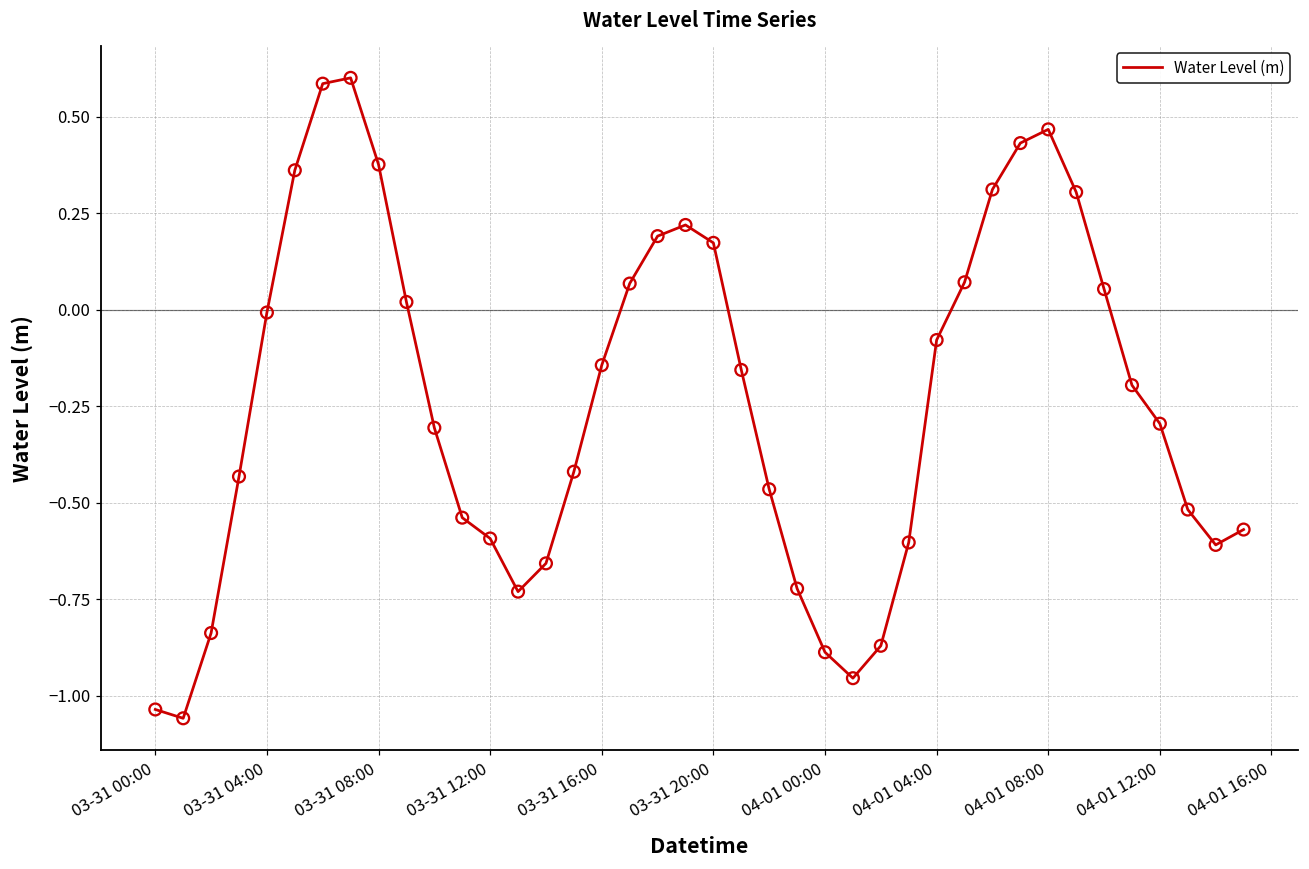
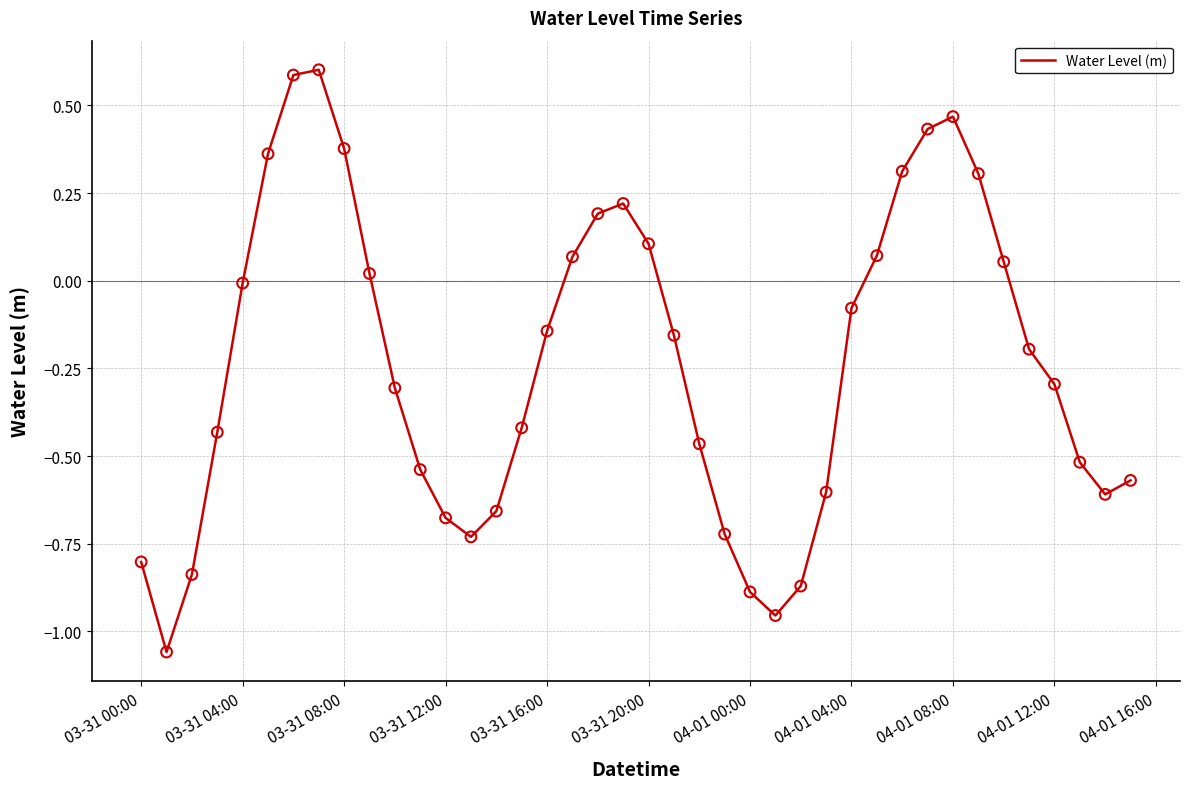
03-31 00:00: -1.04 -> -0.80
03-31 12:00: -0.59 -> -0.68
03-31 20:00: 0.17 -> 0.11
